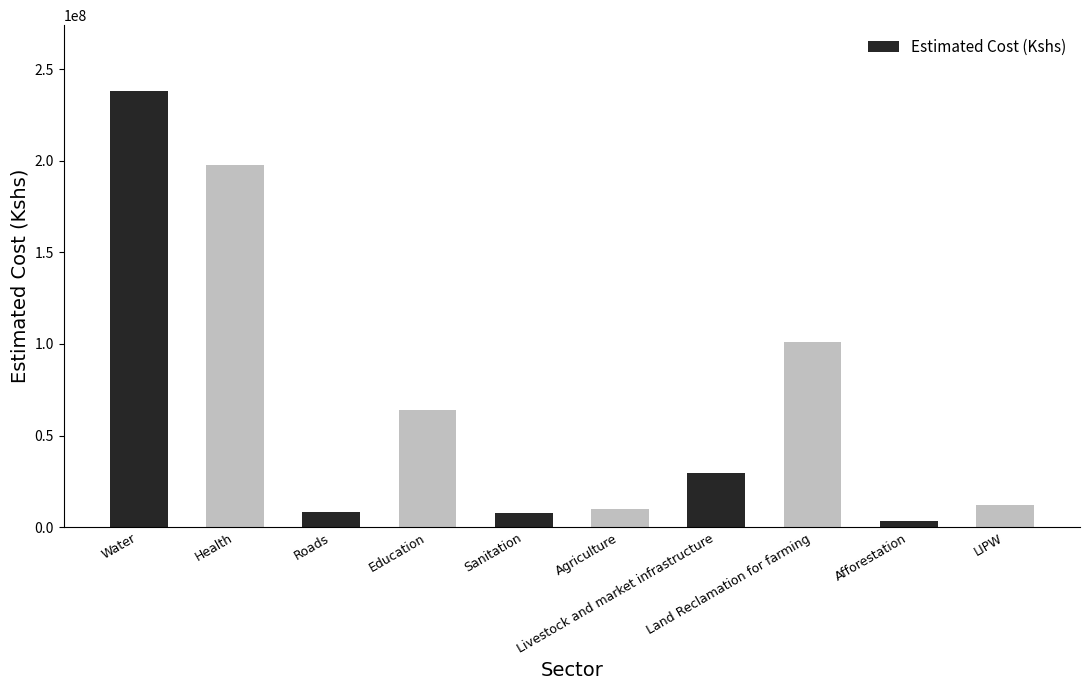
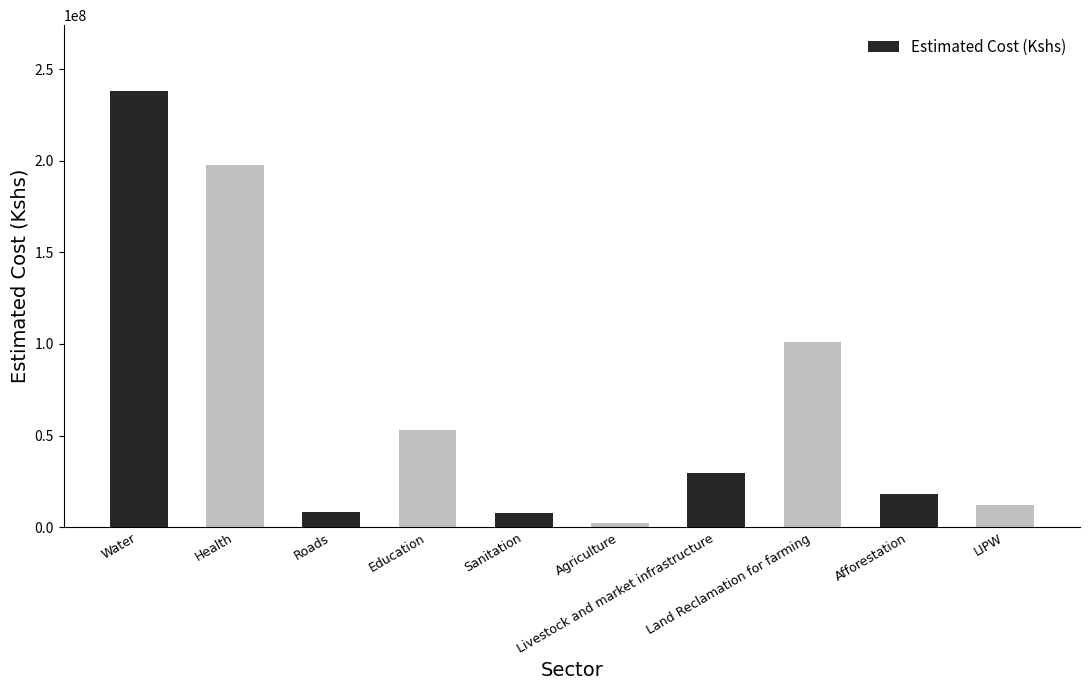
Education: 64000000 -> 53000000
Agriculture: 10000000 -> 2000000
Afforestation: 3000000 -> 18000000
